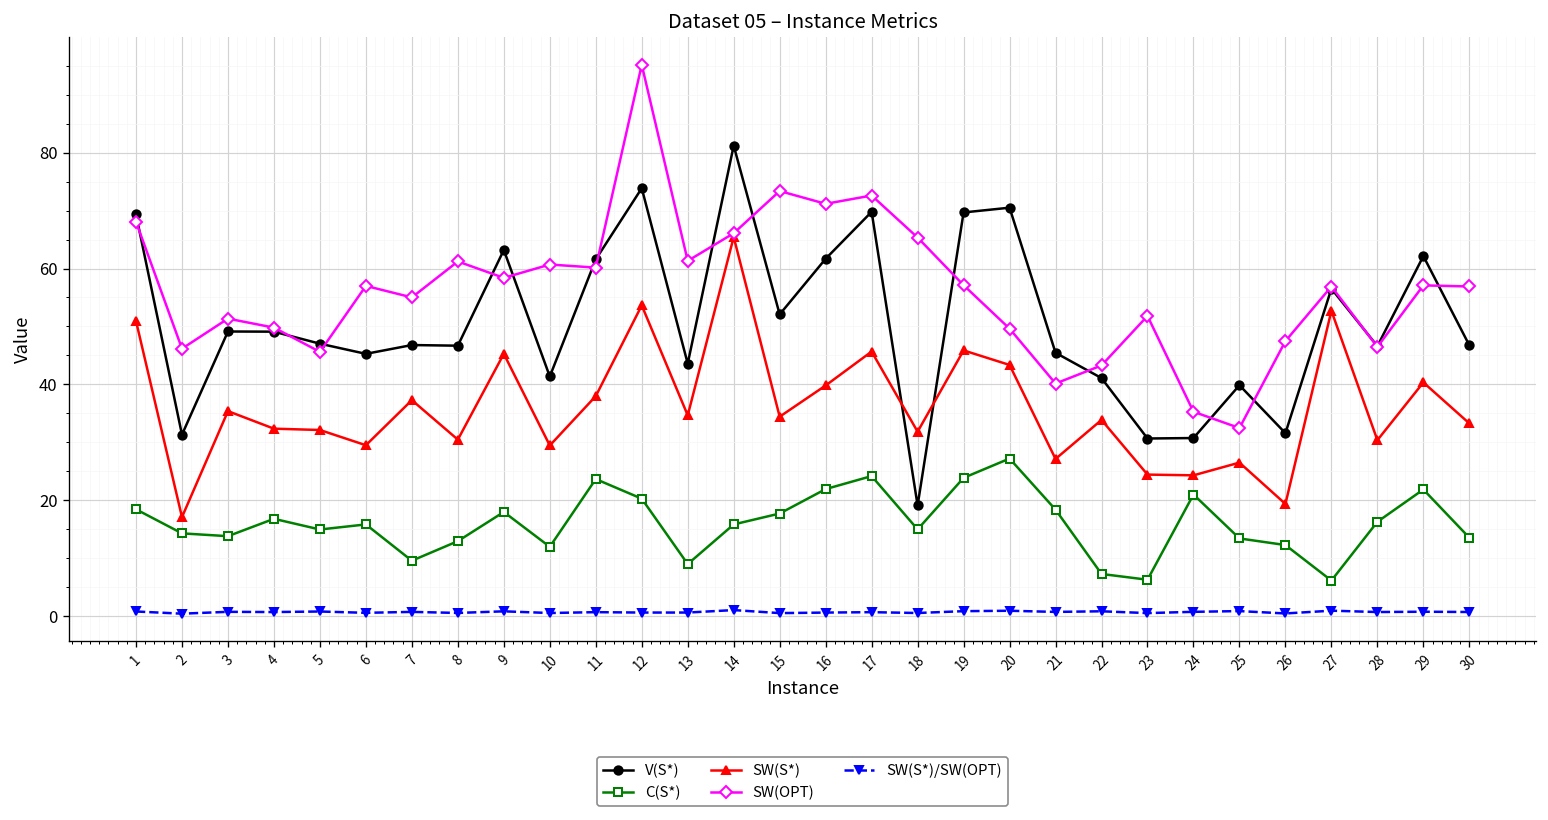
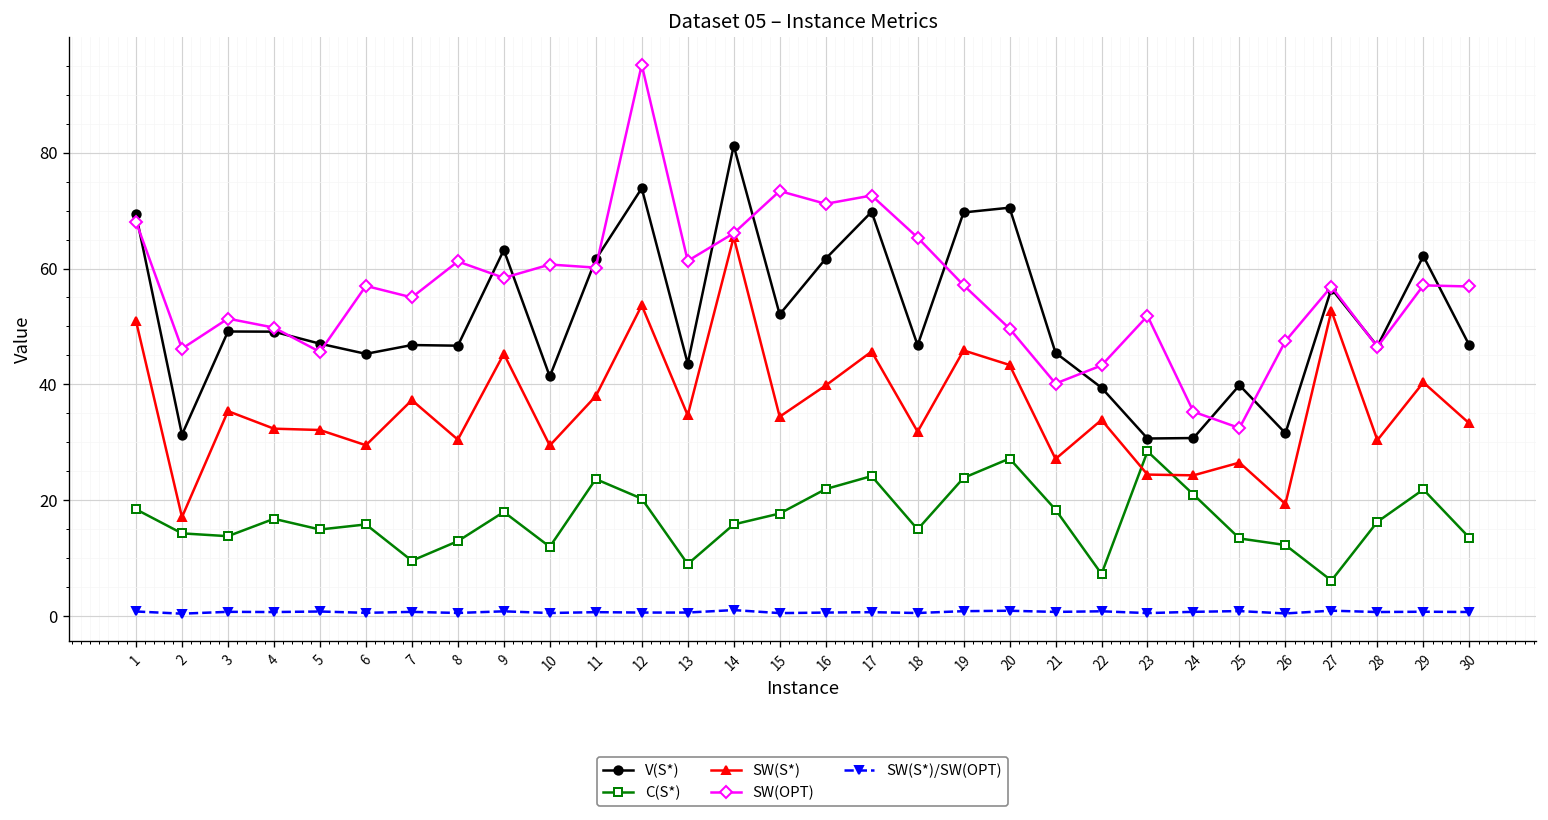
V(S*), 18: 19 -> 47
V(S*), 22: 41 -> 39
C(S*), 23: 6 -> 28
